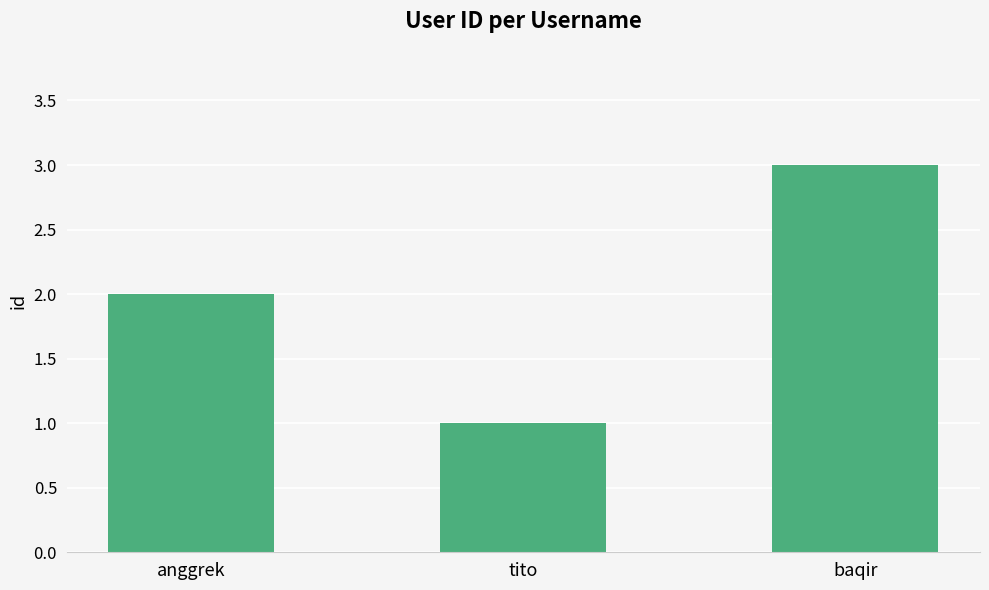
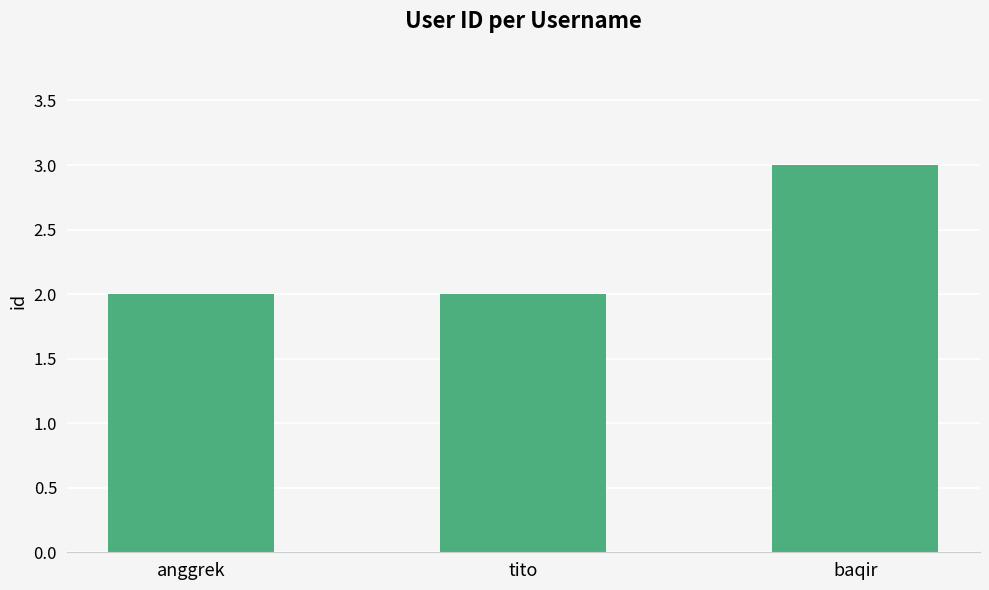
tito: 1 -> 2
